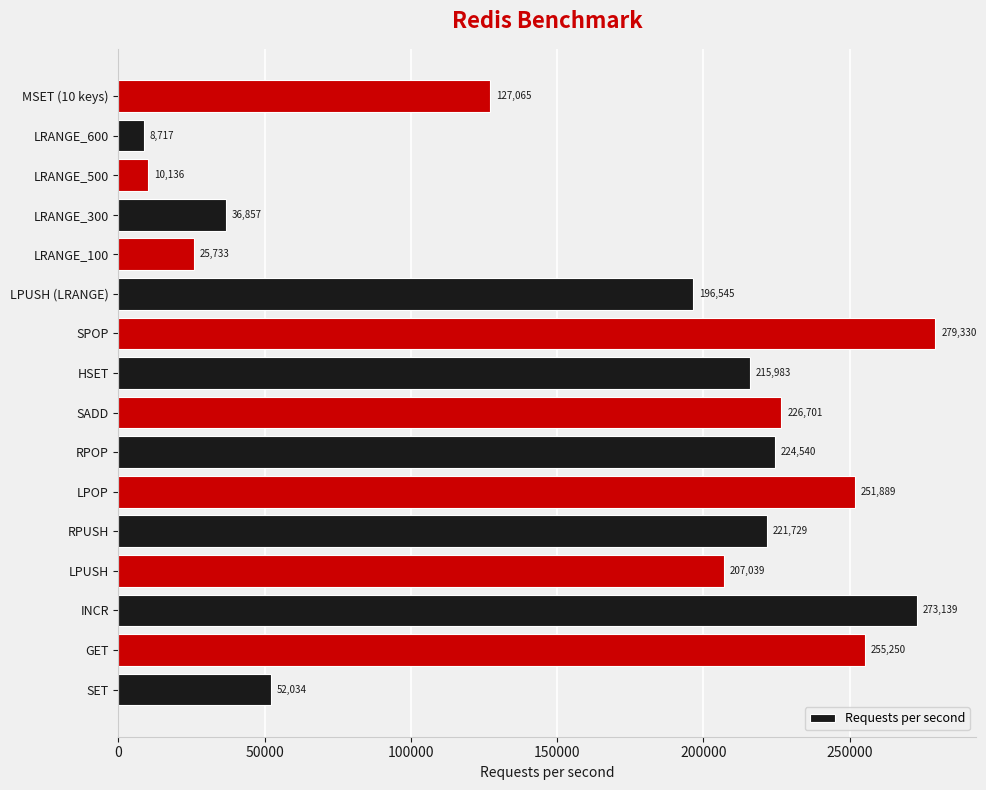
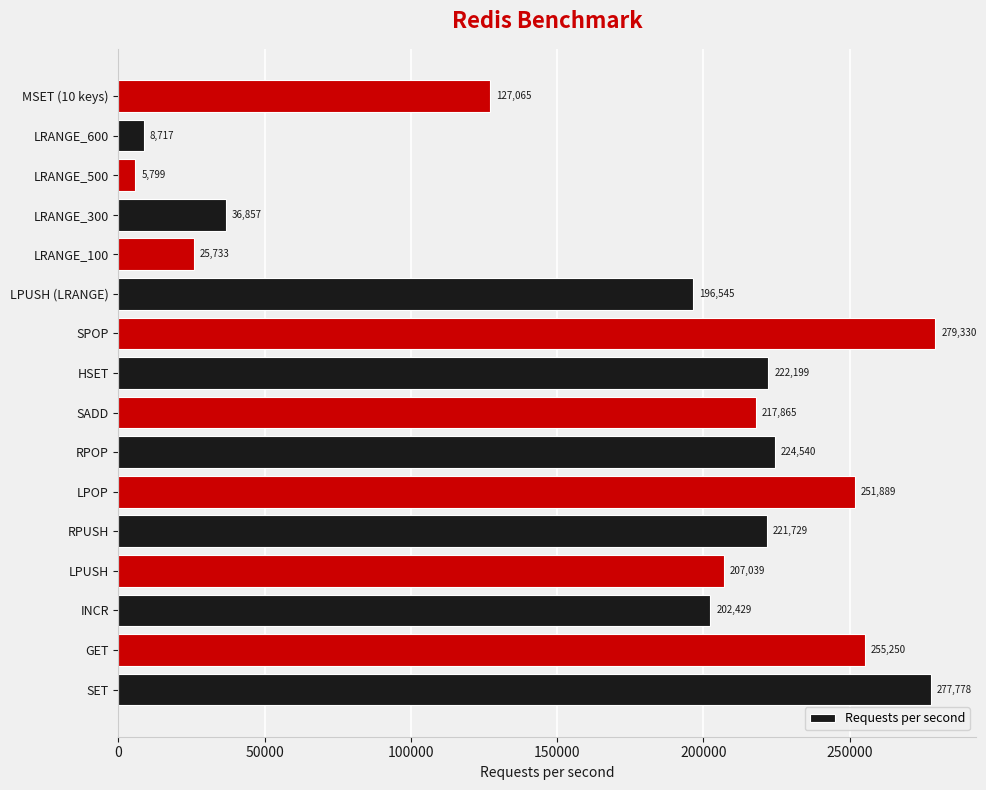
LRANGE_500: 10,136 -> 5,799
HSET: 215,983 -> 222,199
SADD: 226,701 -> 217,865
INCR: 273,139 -> 202,429
SET: 52,034 -> 277,778
